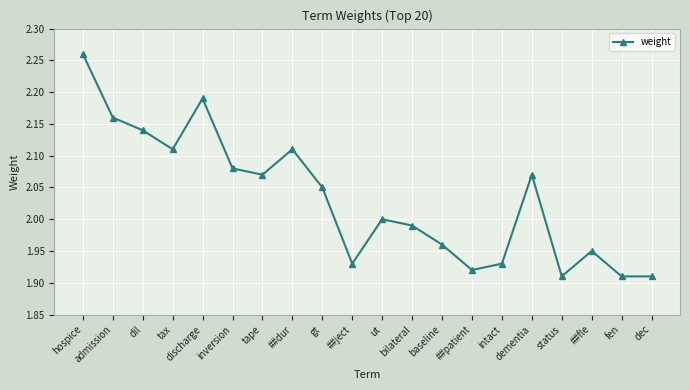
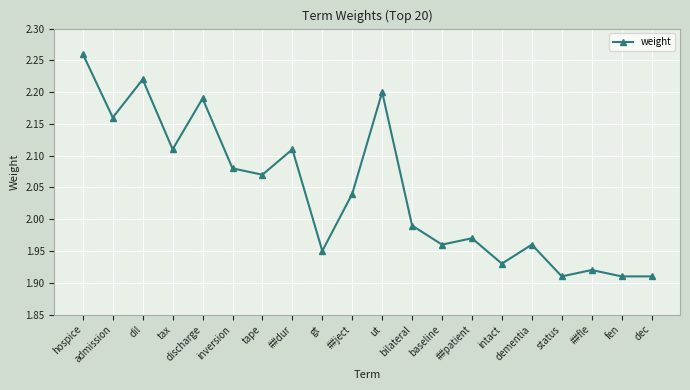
dil: 2.14 -> 2.22
gt: 2.05 -> 1.95
##ject: 1.93 -> 2.04
ut: 2.0 -> 2.2
##patient: 1.92 -> 1.97
dementia: 2.07 -> 1.96
##fle: 1.95 -> 1.92
